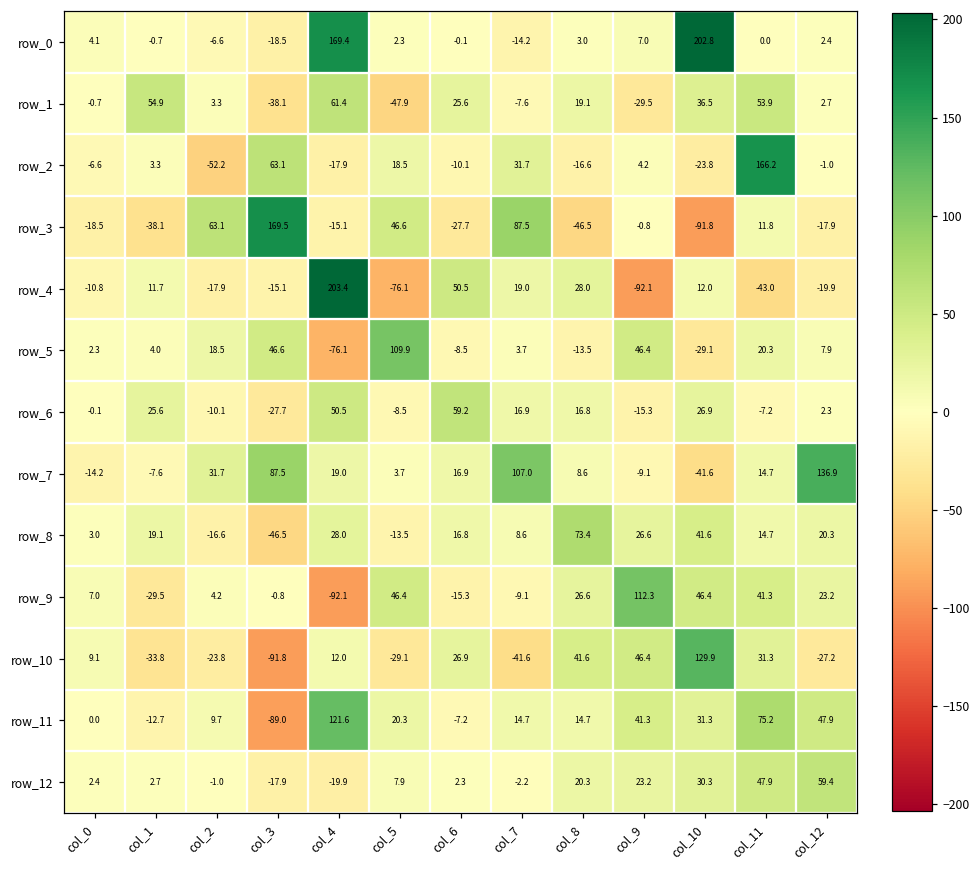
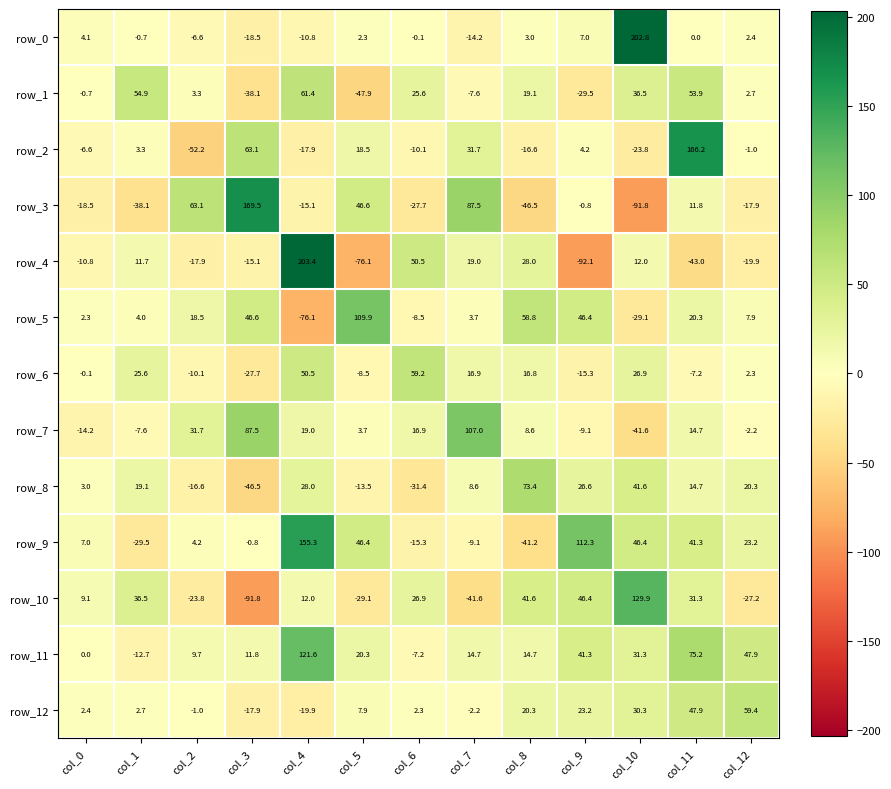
row_0, col_4: 169.4 -> -10.8
row_5, col_8: -13.5 -> 58.8
row_7, col_12: 136.9 -> -2.2
row_8, col_6: 16.8 -> -31.4
row_9, col_4: -92.1 -> 155.3
row_9, col_8: 26.6 -> -41.2
row_10, col_1: -33.8 -> 36.5
row_11, col_3: -89.0 -> 11.8
